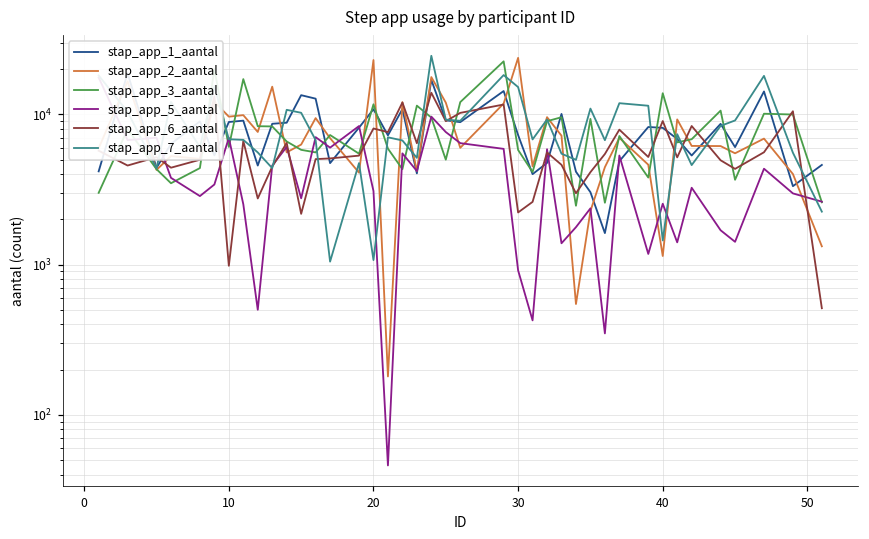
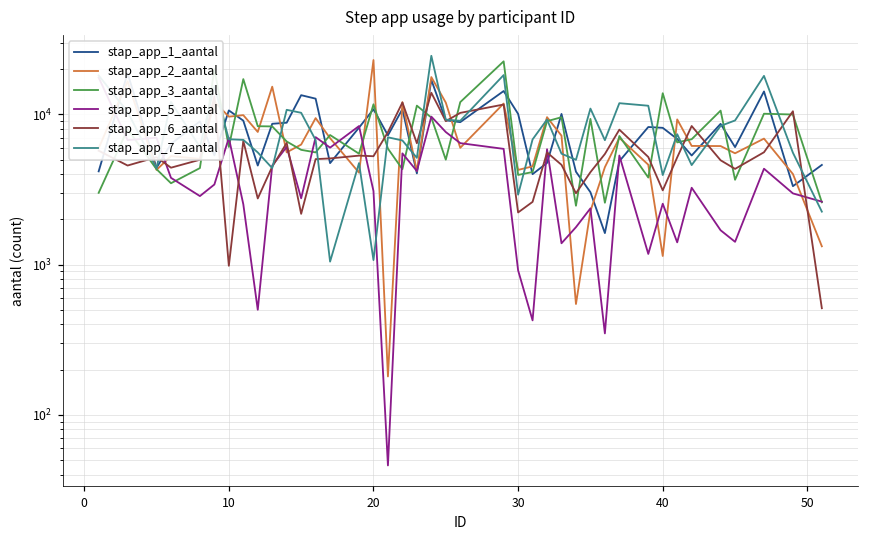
stap_app_1_aantal, 10: 9000 -> 11000
stap_app_6_aantal, 20: 8000 -> 5300
stap_app_1_aantal, 30: 7000 -> 10000
stap_app_2_aantal, 30: 24000 -> 4300
stap_app_3_aantal, 30: 5800 -> 4000
stap_app_7_aantal, 30: 15000 -> 2900
stap_app_6_aantal, 40: 9000 -> 3100
stap_app_7_aantal, 40: 1400 -> 3900
